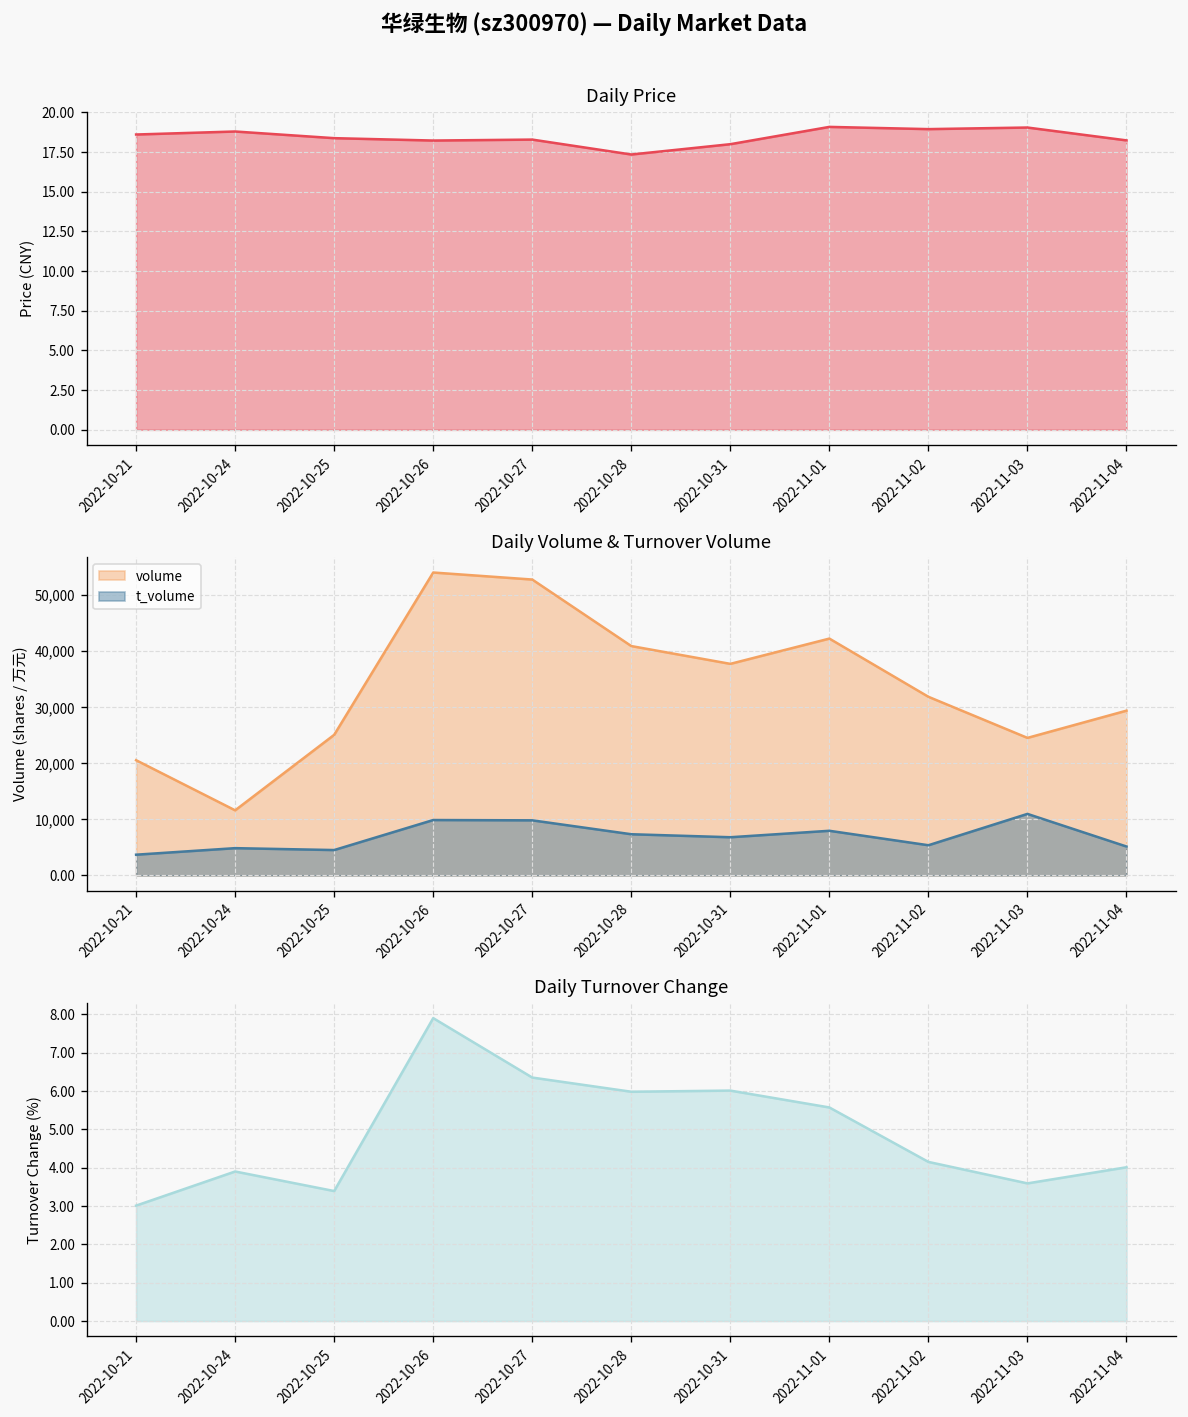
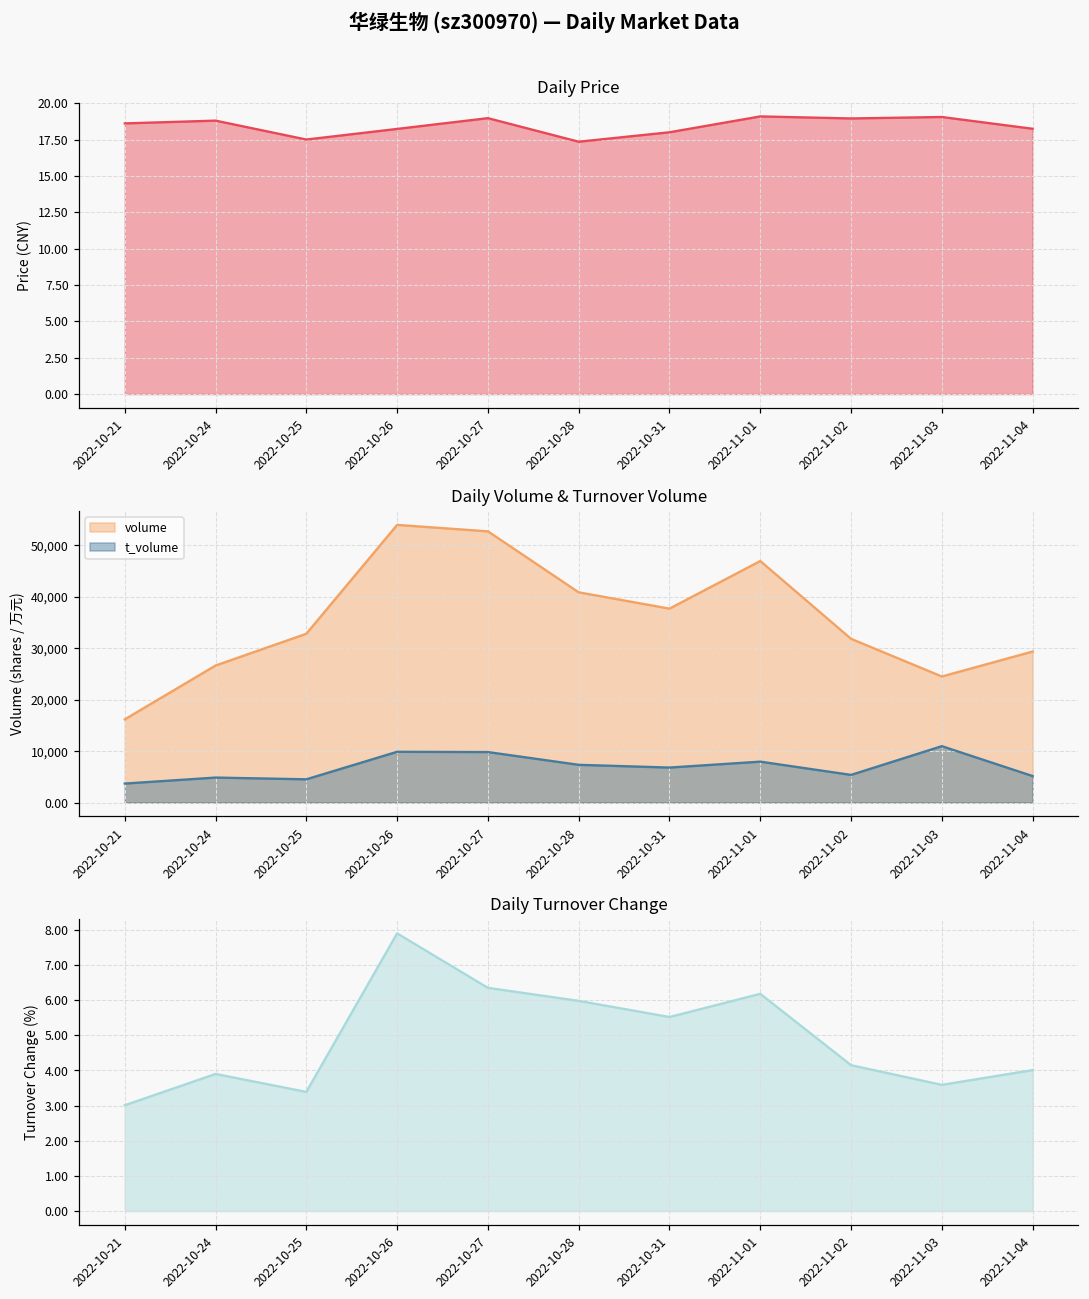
Daily Price, 2022-10-25: 18.4 -> 17.5
Daily Price, 2022-10-27: 18.3 -> 19.0
Daily Volume & Turnover Volume, volume, 2022-10-21: 21,000 -> 16,000
Daily Volume & Turnover Volume, volume, 2022-10-24: 12,000 -> 27,000
Daily Volume & Turnover Volume, volume, 2022-10-25: 25,000 -> 33,000
Daily Volume & Turnover Volume, volume, 2022-11-01: 42,000 -> 47,000
Daily Turnover Change, 2022-10-31: 6.0 -> 5.5
Daily Turnover Change, 2022-11-01: 5.6 -> 6.2
